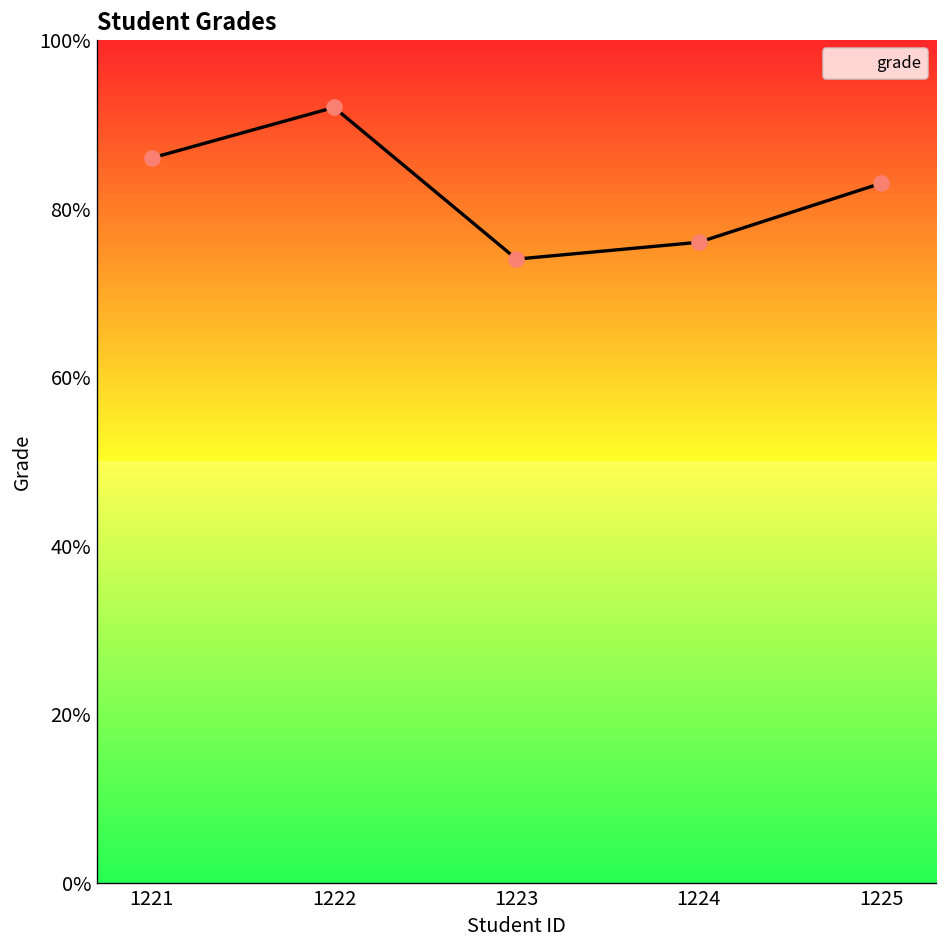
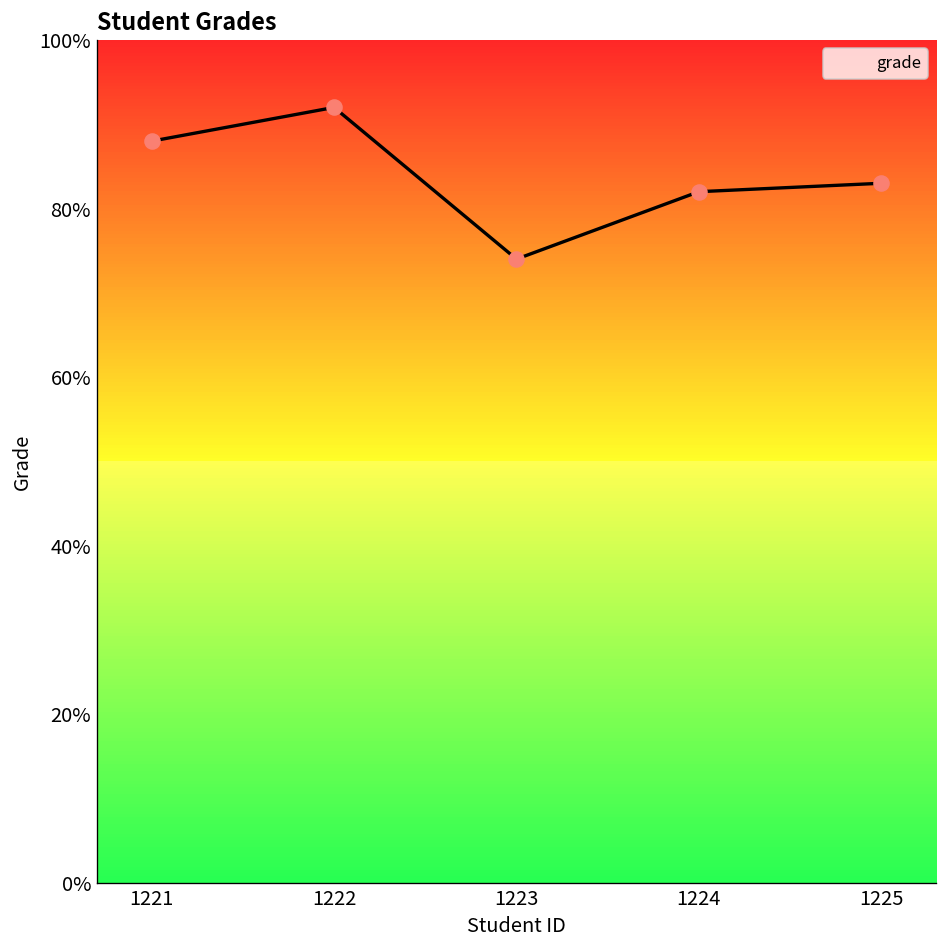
1221: 86% -> 88%
1224: 76% -> 82%
